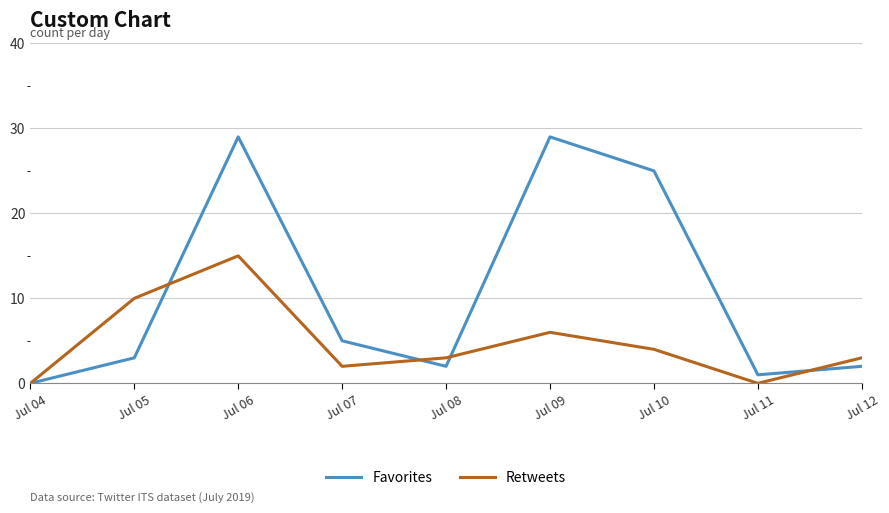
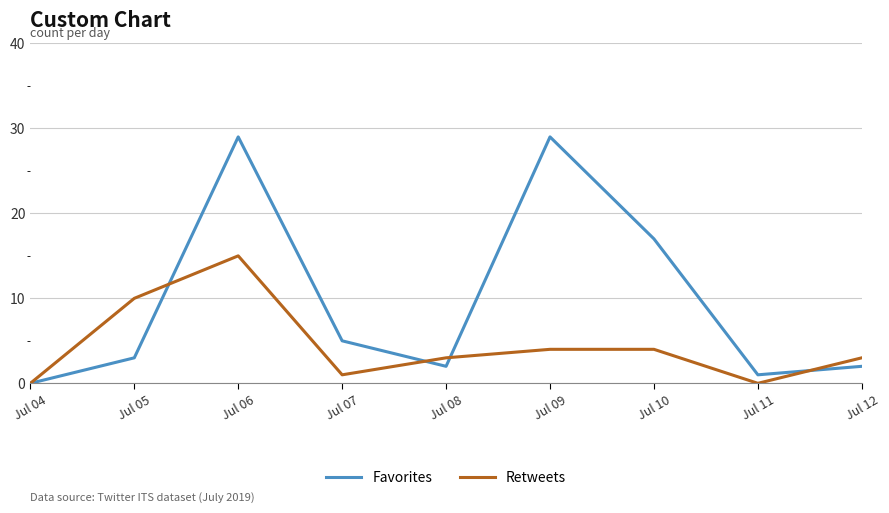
Retweets, Jul 07: 2 -> 1
Retweets, Jul 09: 6 -> 4
Favorites, Jul 10: 25 -> 17
